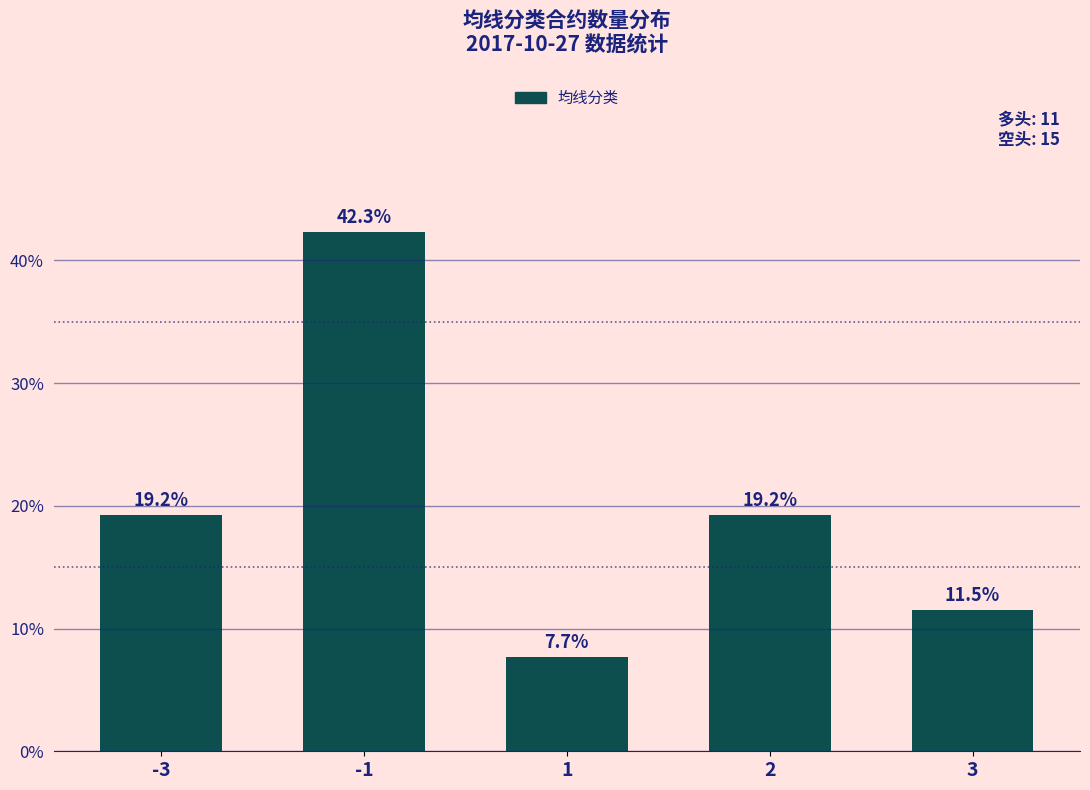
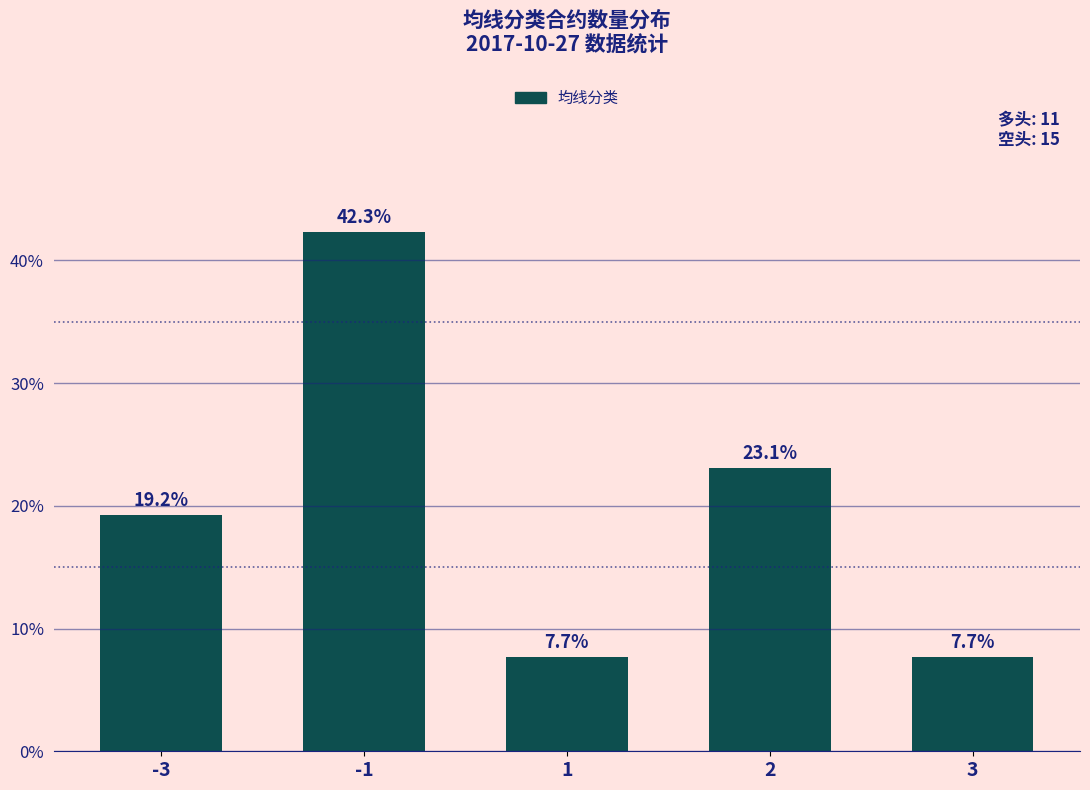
2: 19.2% -> 23.1%
3: 11.5% -> 7.7%
